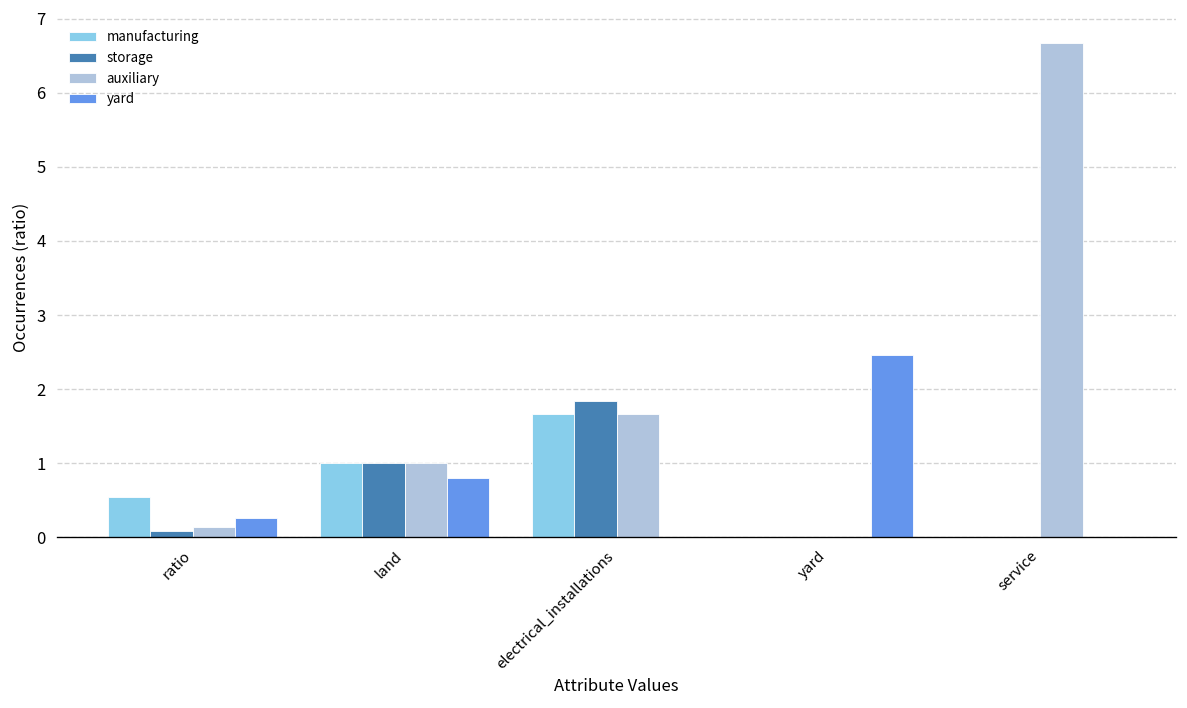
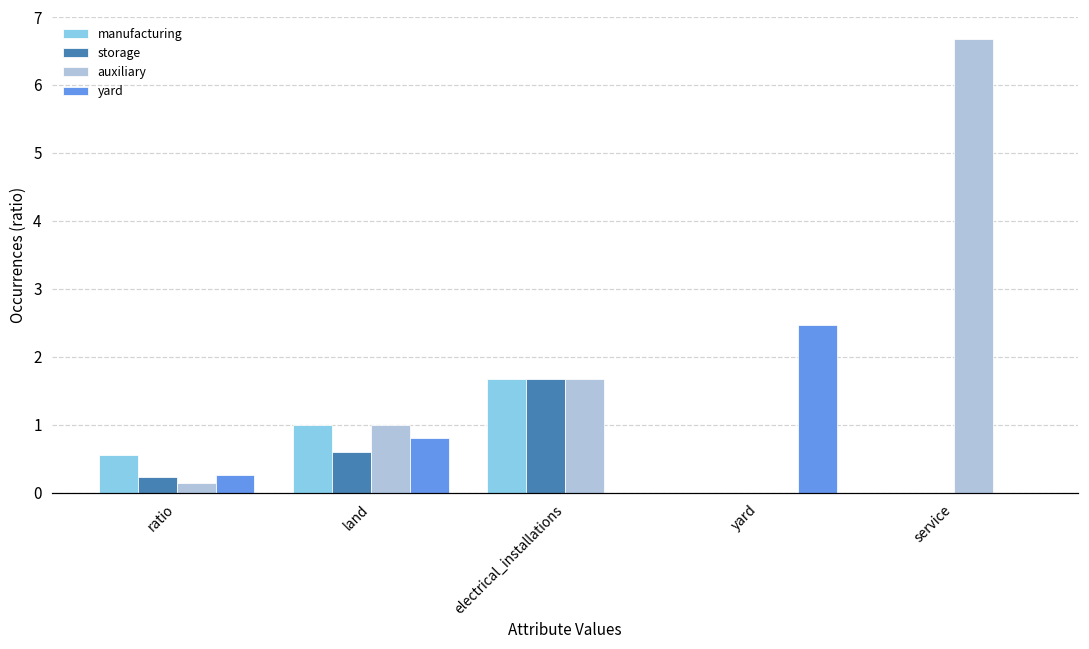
storage, ratio: 0.1 -> 0.2
storage, land: 1.0 -> 0.6
storage, electrical_installations: 1.8 -> 1.7
